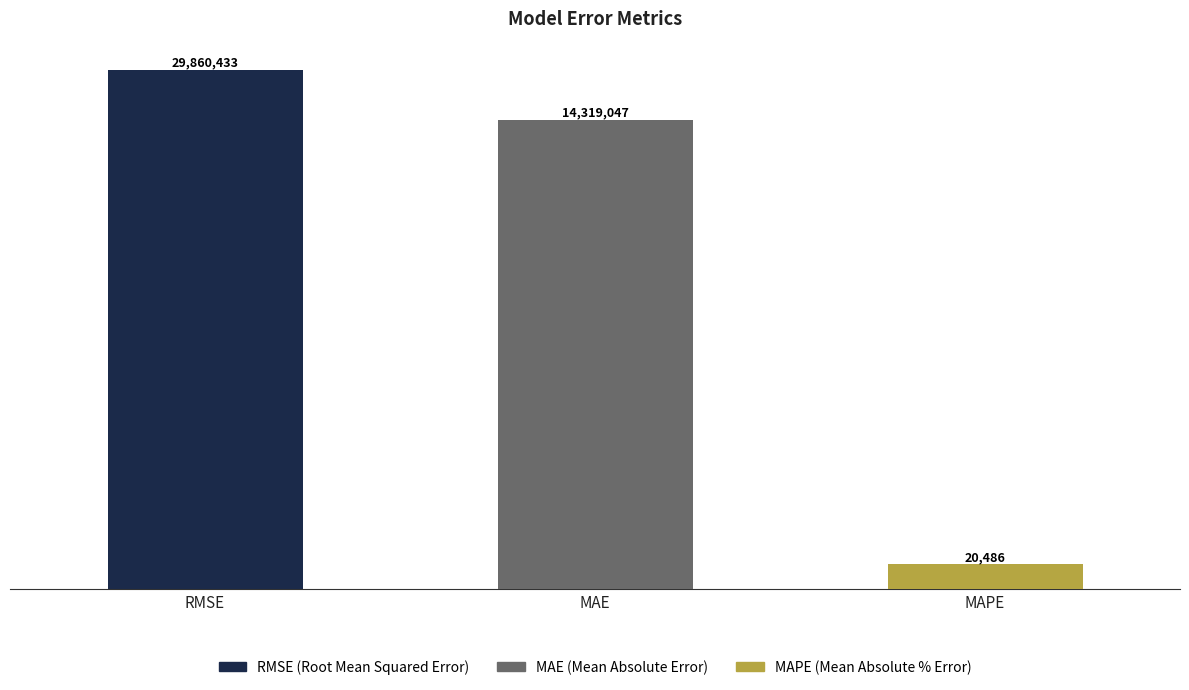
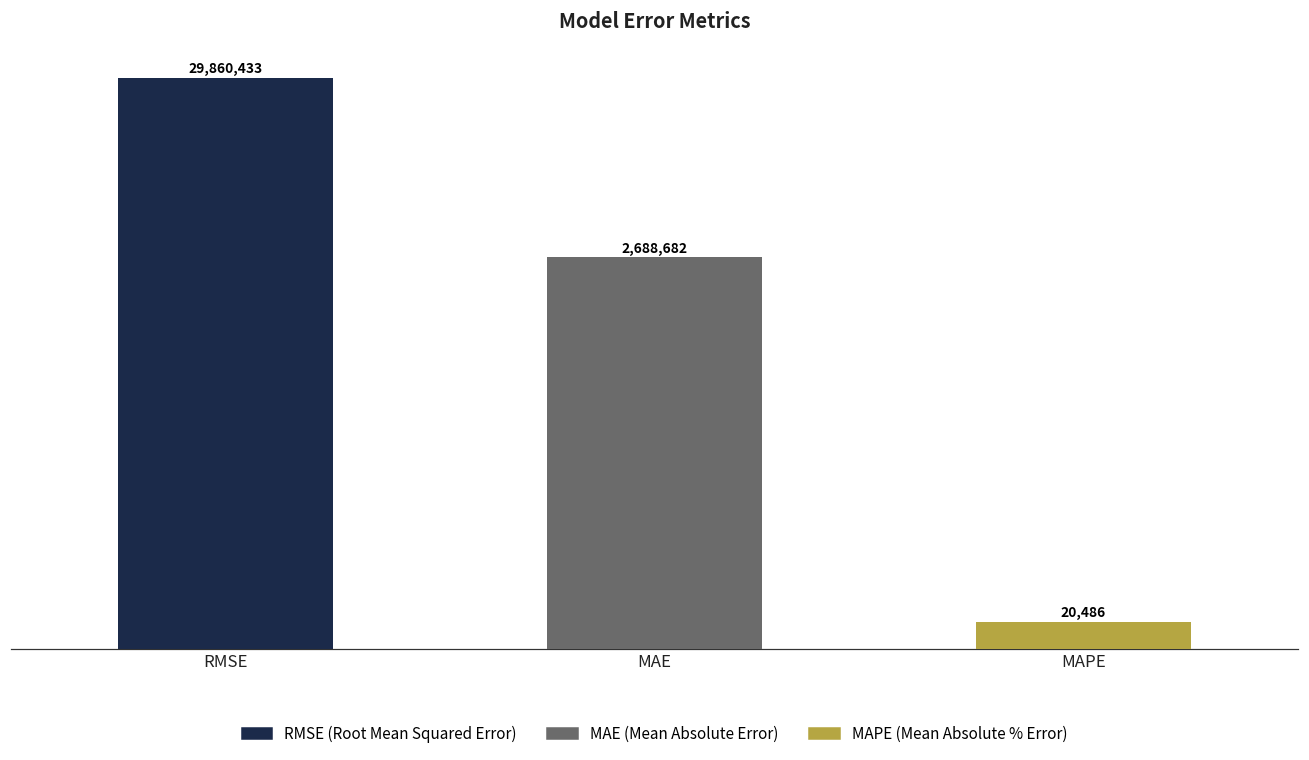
MAE: 14,319,047 -> 2,688,682
